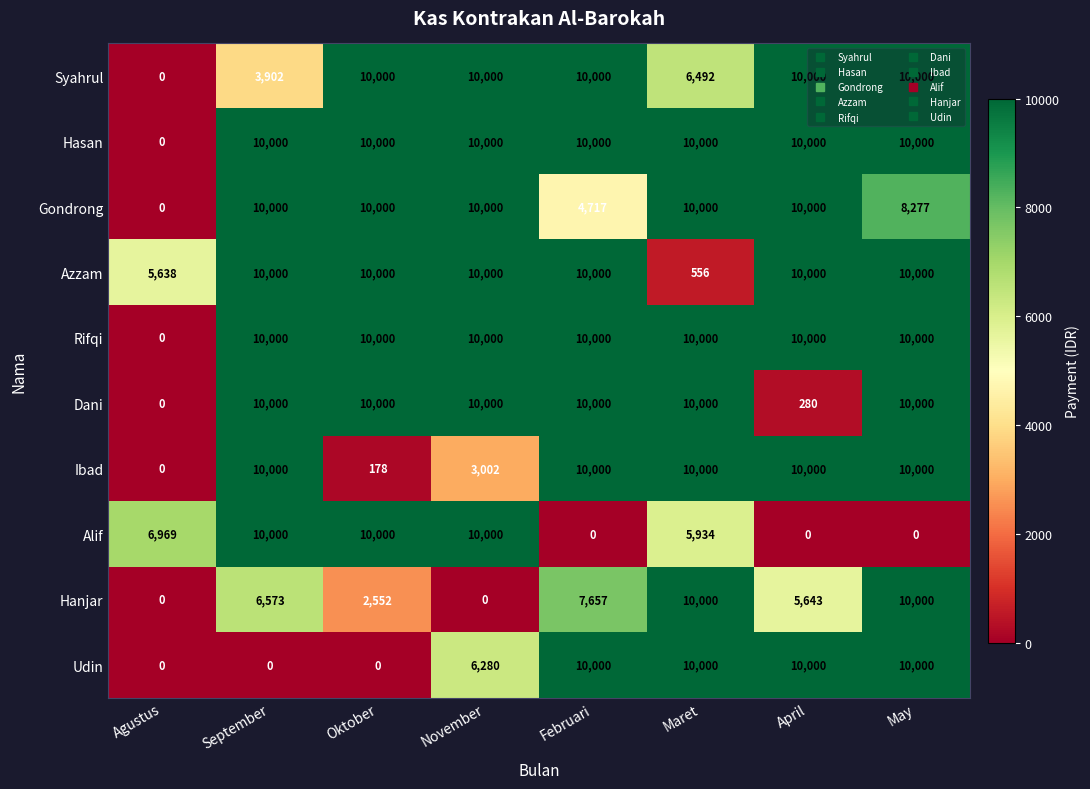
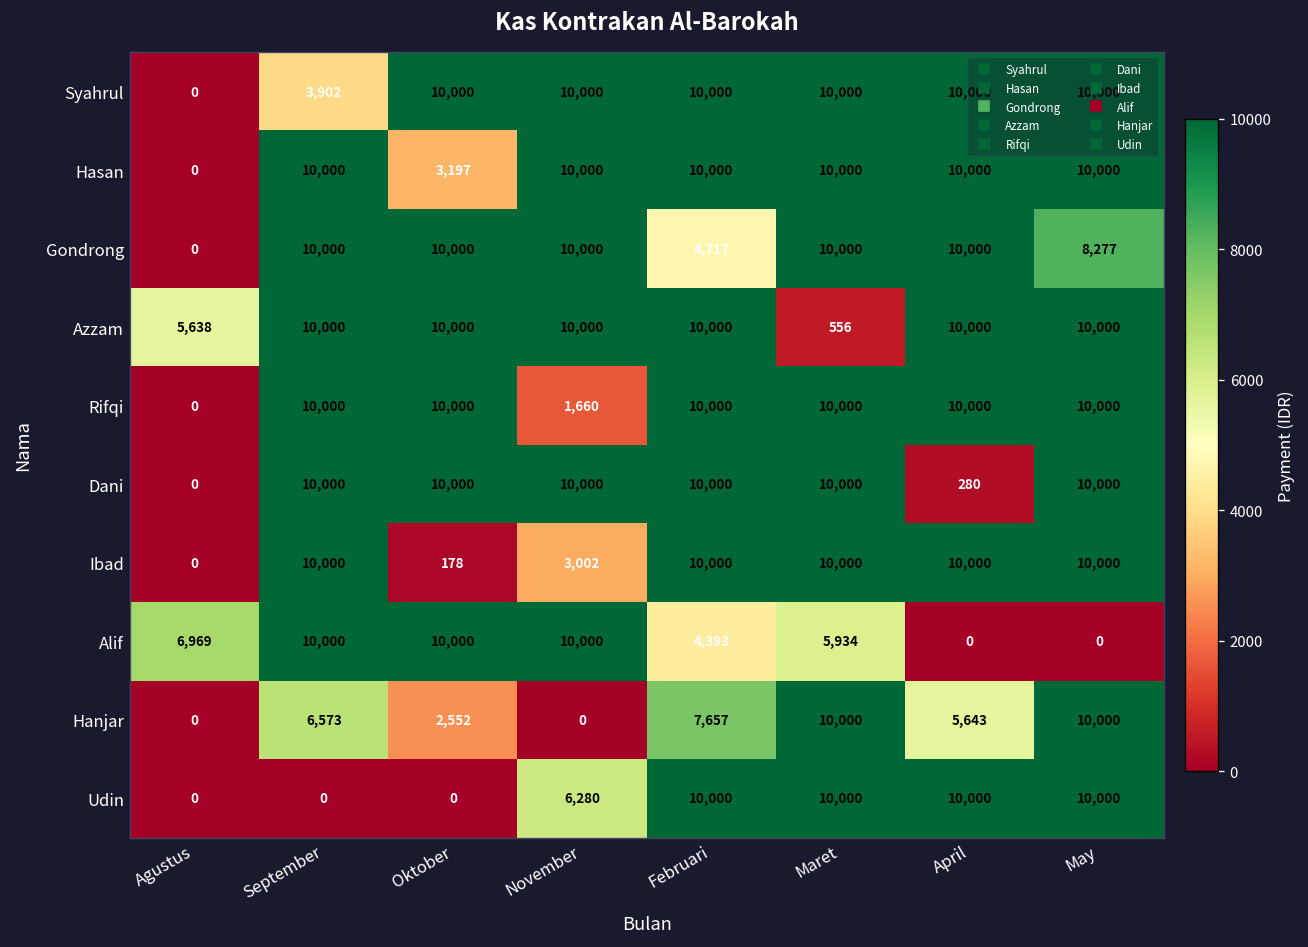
Syahrul, Maret: 6,492 -> 10,000
Hasan, Oktober: 10,000 -> 3,197
Rifqi, November: 10,000 -> 1,660
Alif, Februari: 0 -> 4,393
